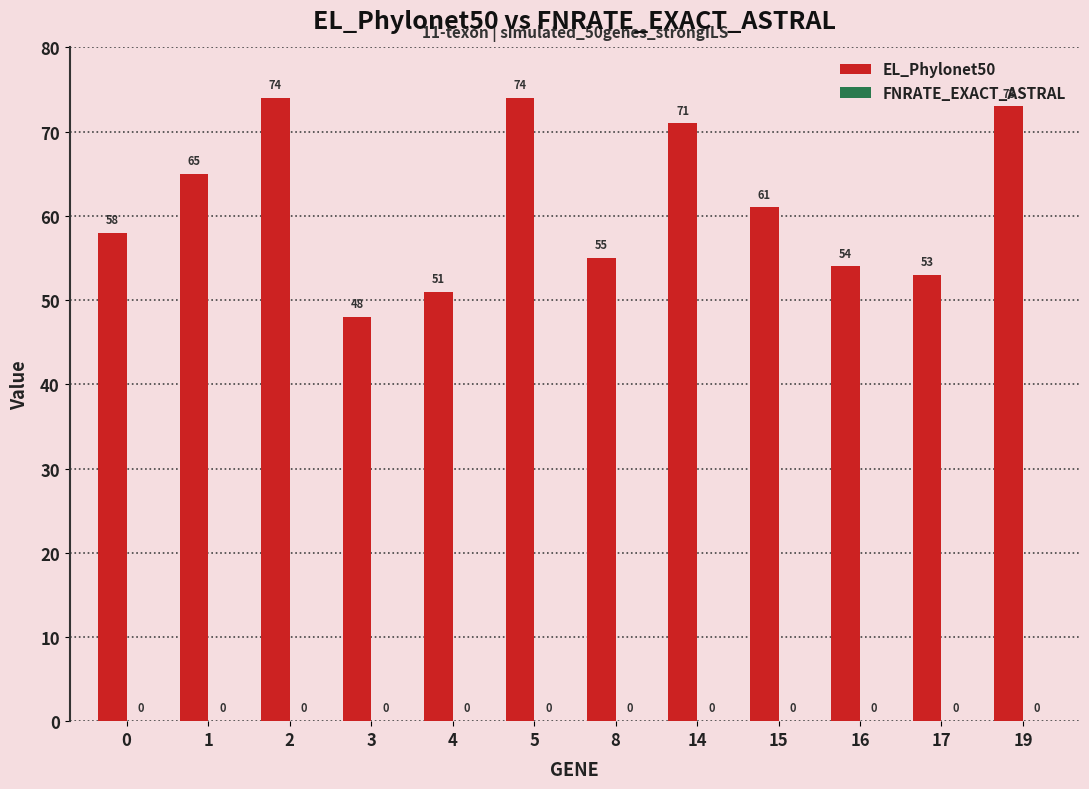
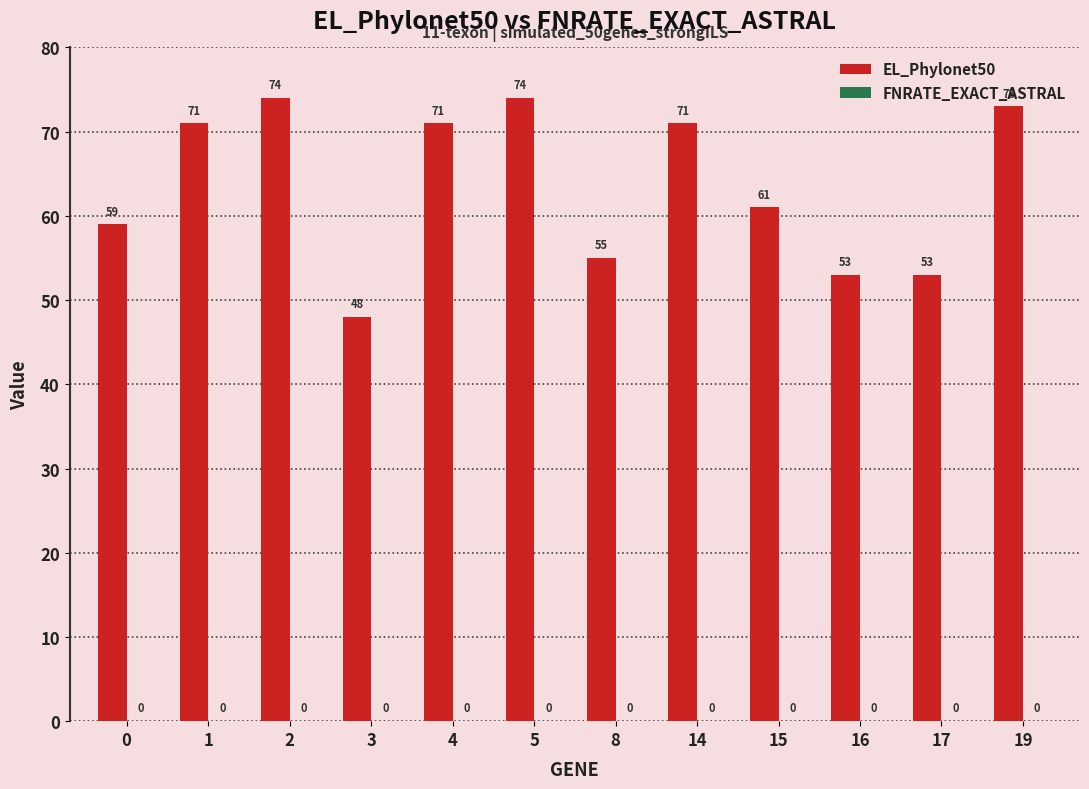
EL_Phylonet50, 0: 58 -> 59
EL_Phylonet50, 1: 65 -> 71
EL_Phylonet50, 4: 51 -> 71
EL_Phylonet50, 16: 54 -> 53
